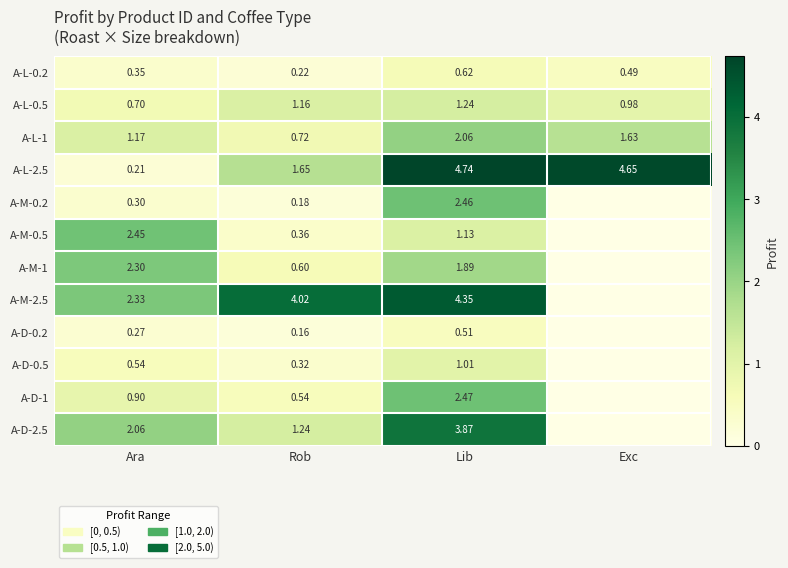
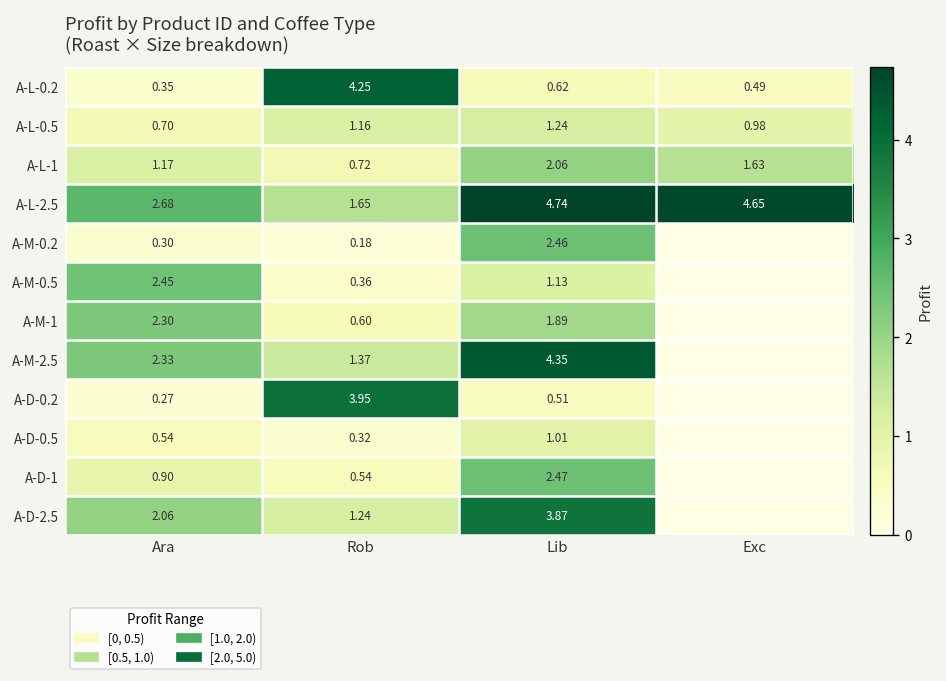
A-L-0.2, Rob: 0.22 -> 4.25
A-L-2.5, Ara: 0.21 -> 2.68
A-M-2.5, Rob: 4.02 -> 1.37
A-D-0.2, Rob: 0.16 -> 3.95
